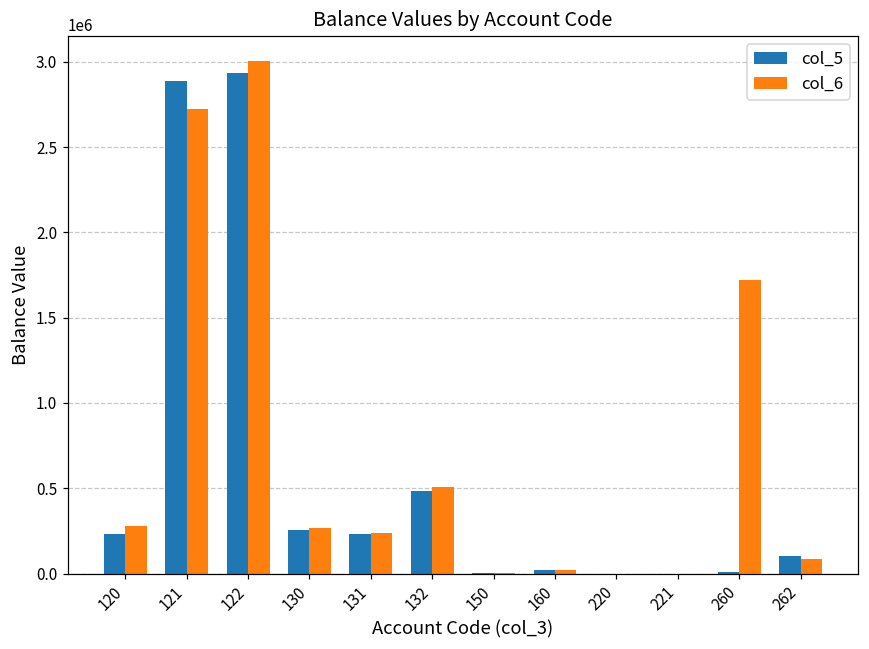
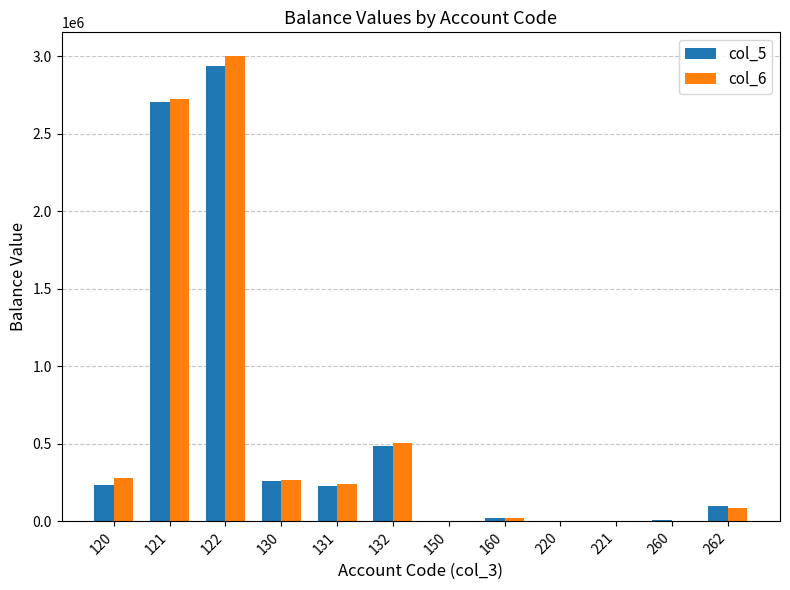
col_5, 121: 2890000 -> 2700000
col_6, 260: 1720000 -> 0
